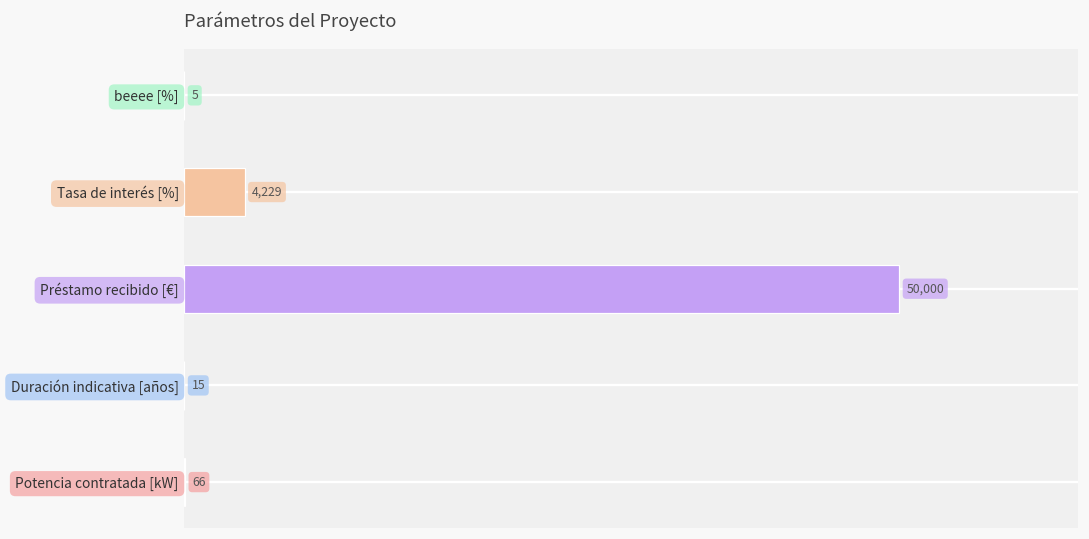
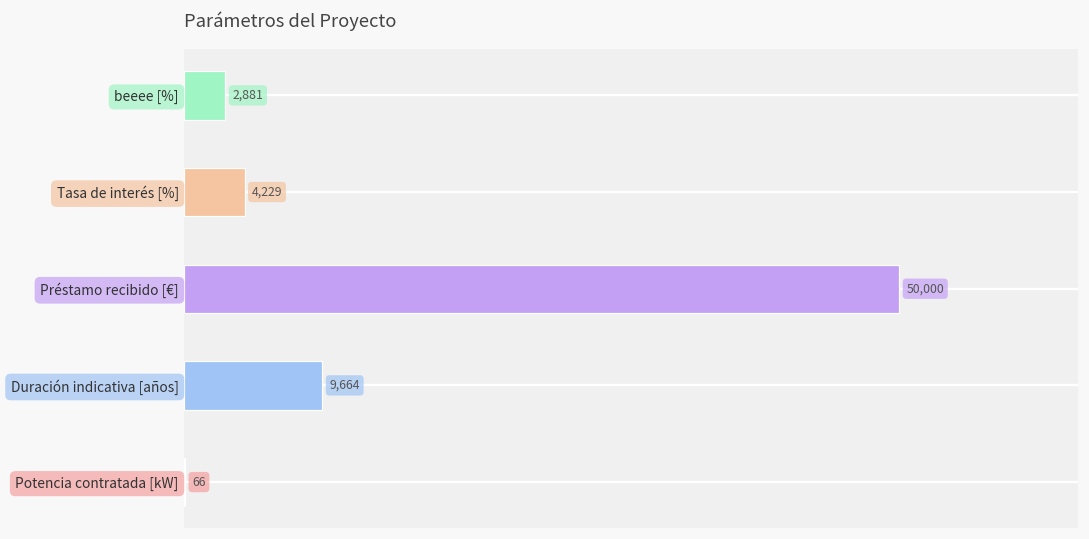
beeee [%]: 5 -> 2,881
Duración indicativa [años]: 15 -> 9,664
